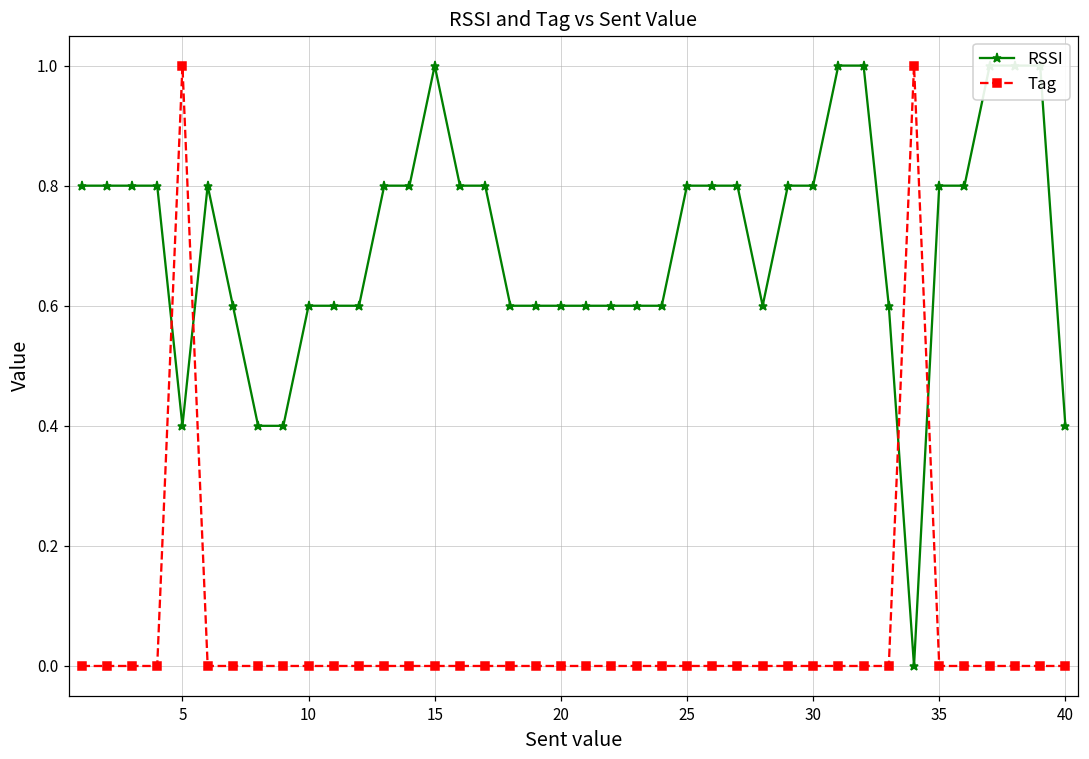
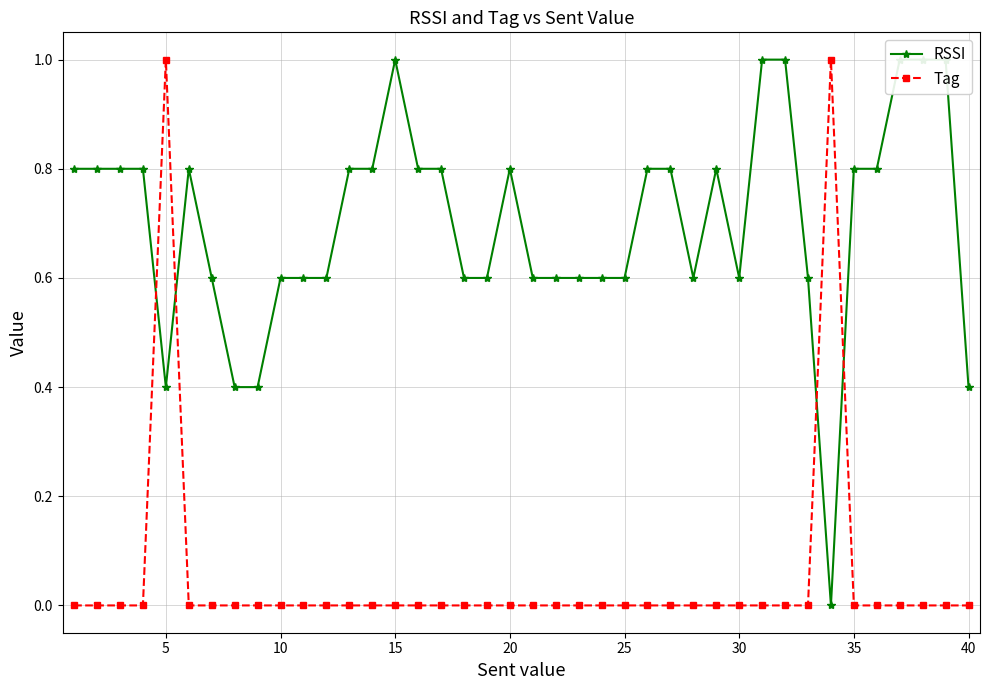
RSSI, 20: 0.60 -> 0.80
RSSI, 25: 0.80 -> 0.60
RSSI, 30: 0.80 -> 0.60
